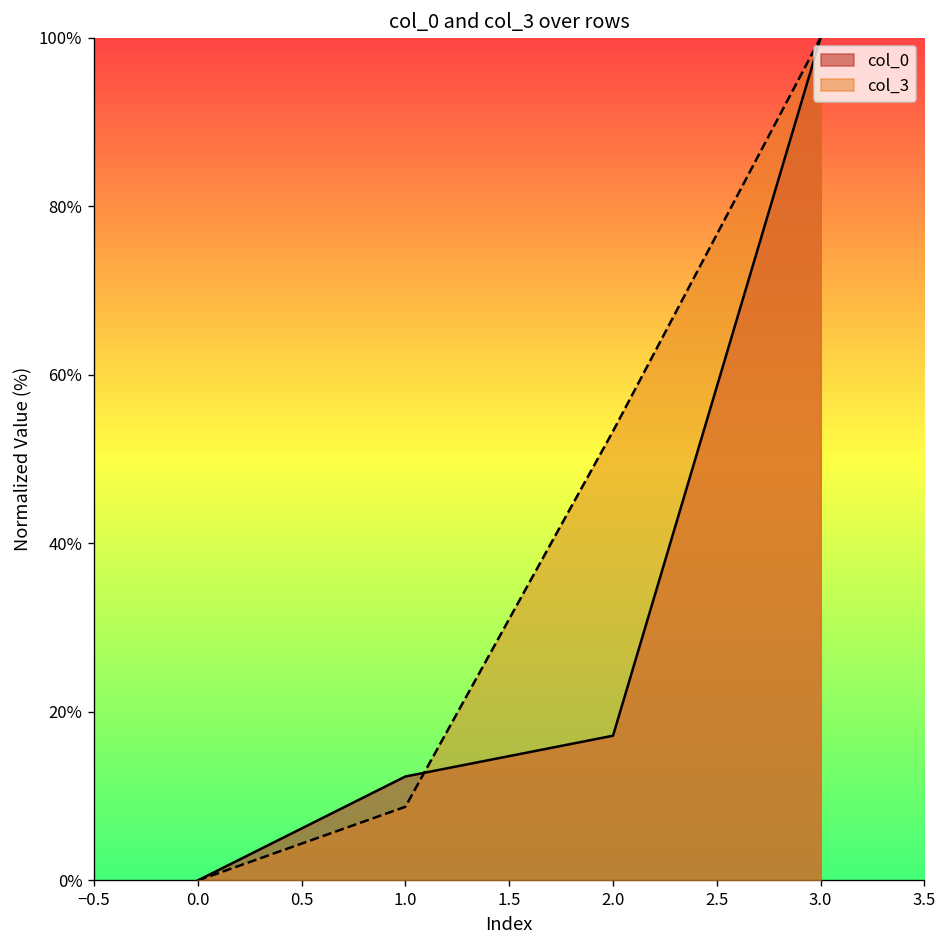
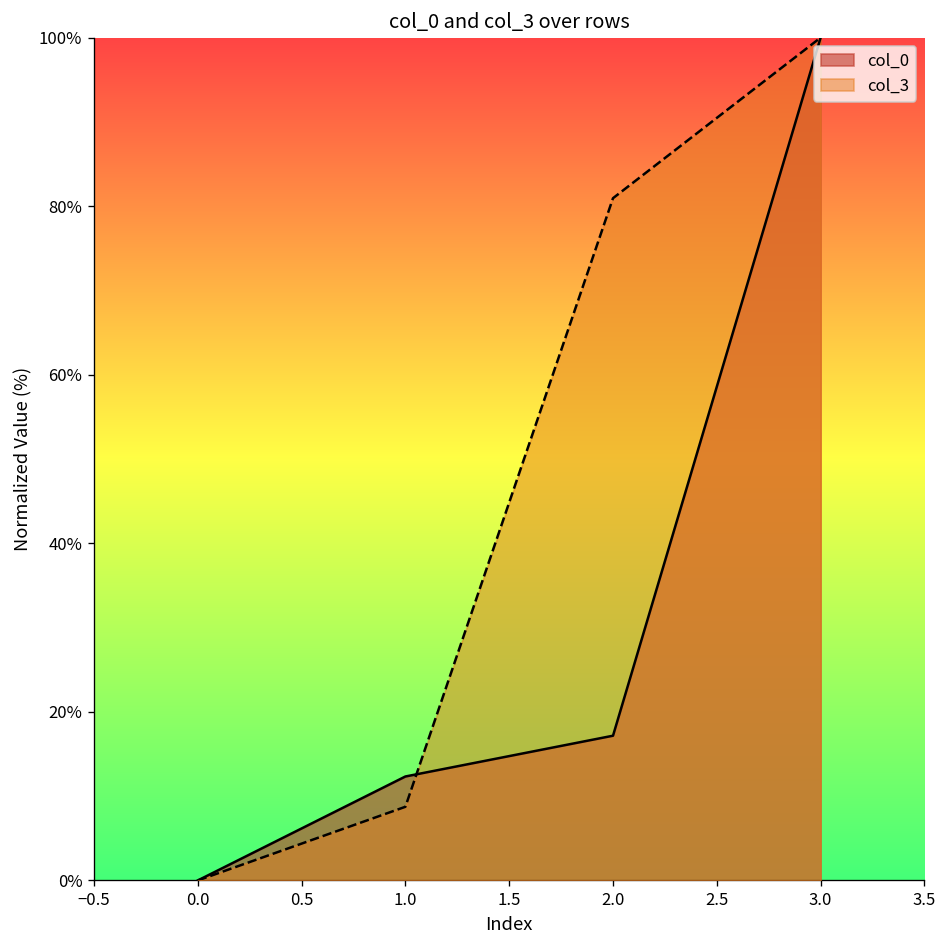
col_3, 2.0: 53% -> 81%
